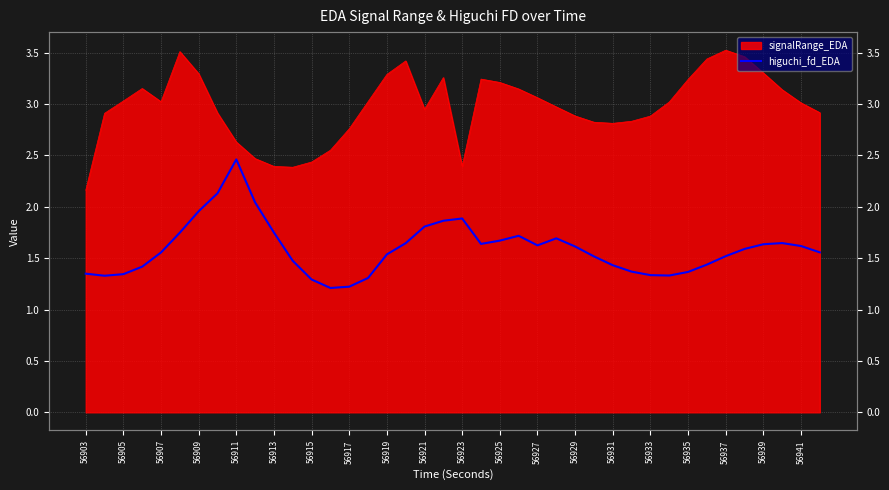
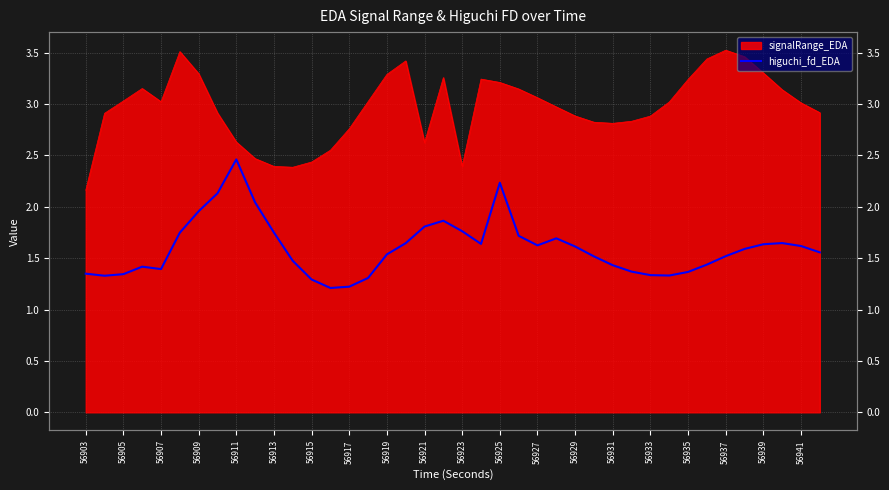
higuchi_fd_EDA, 56907: 1.56 -> 1.39
signalRange_EDA, 56921: 2.95 -> 2.62
higuchi_fd_EDA, 56923: 1.89 -> 1.76
higuchi_fd_EDA, 56925: 1.67 -> 2.23
